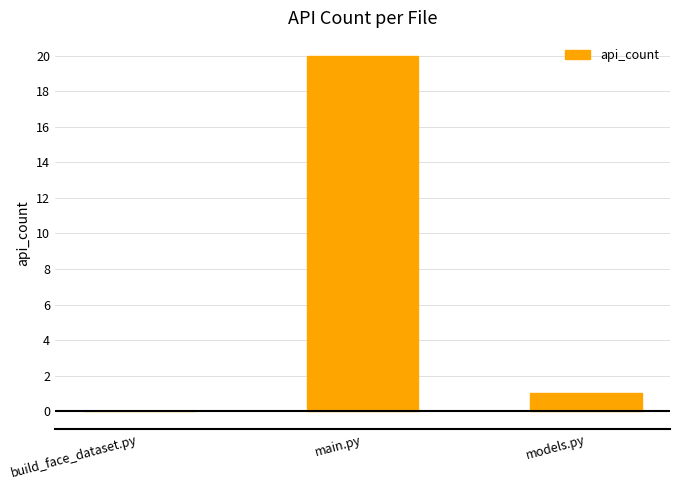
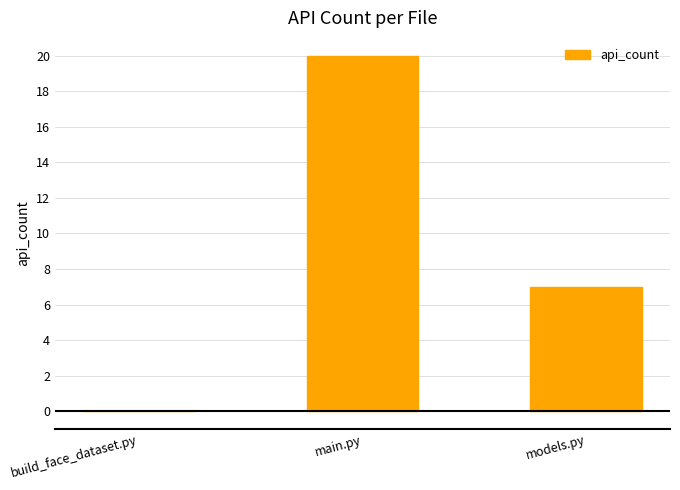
models.py: 1 -> 7
